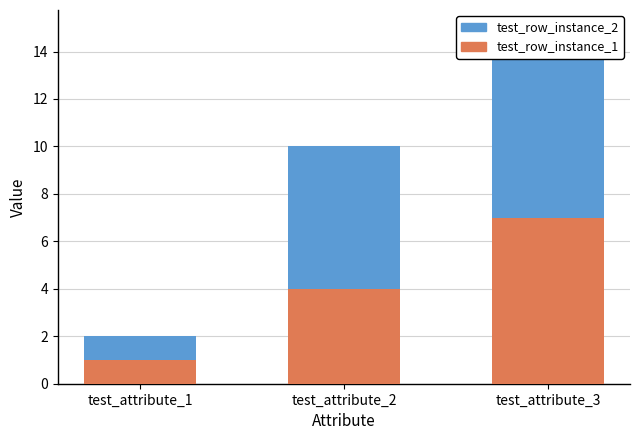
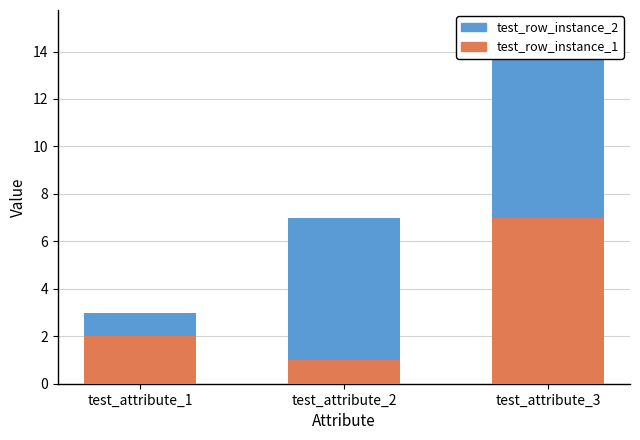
test_row_instance_1, test_attribute_1: 1 -> 2
test_row_instance_1, test_attribute_2: 4 -> 1
